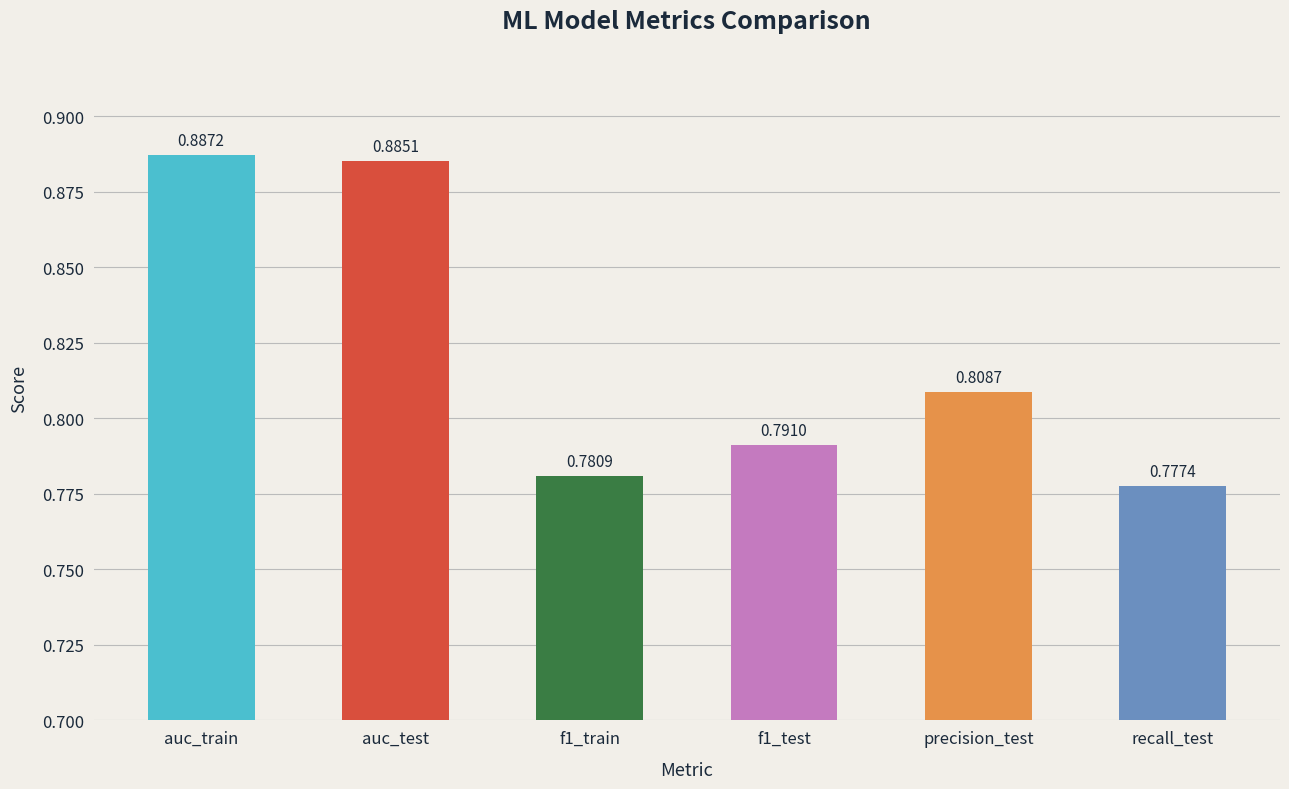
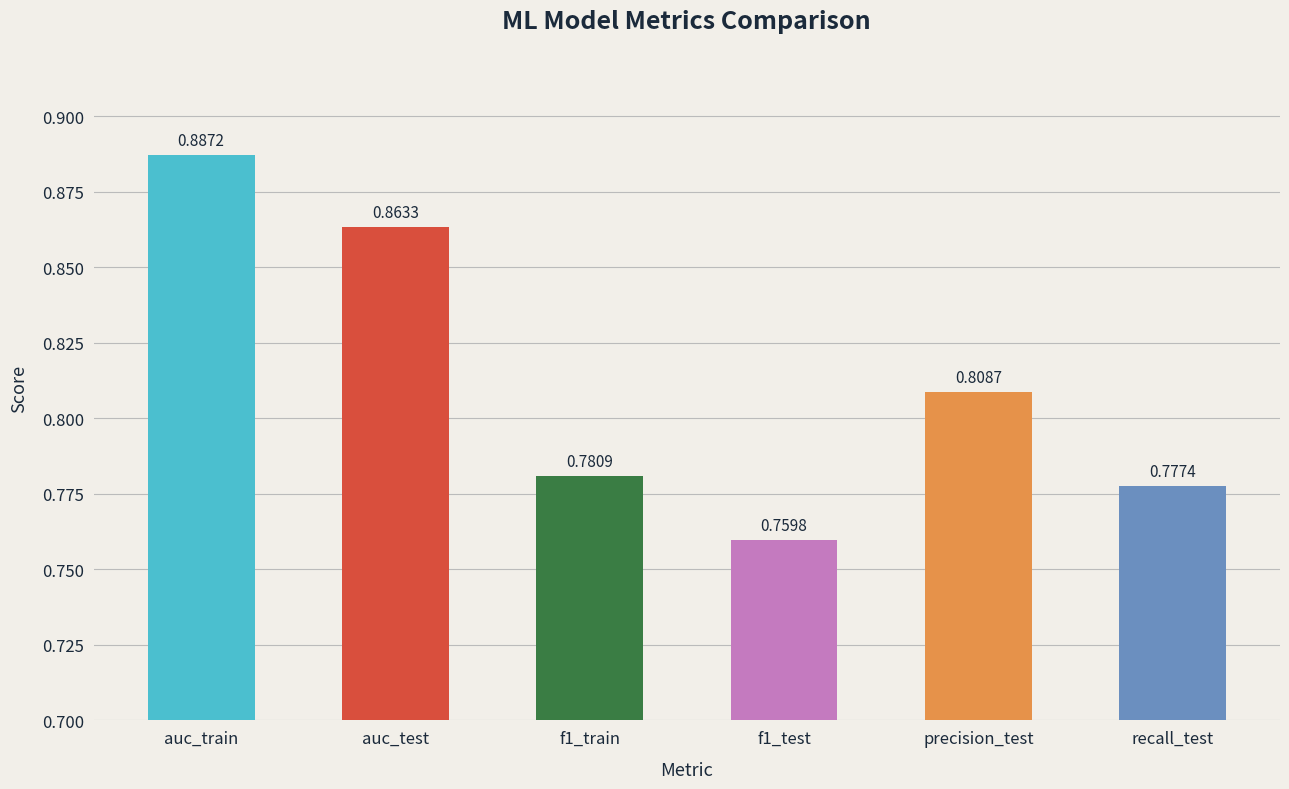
auc_test: 0.8851 -> 0.8633
f1_test: 0.7910 -> 0.7598
